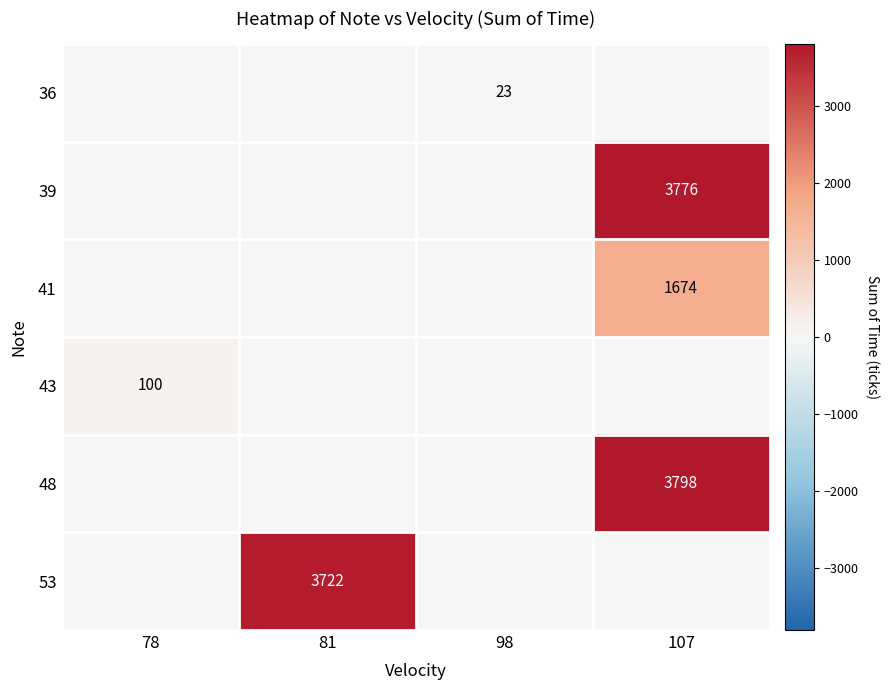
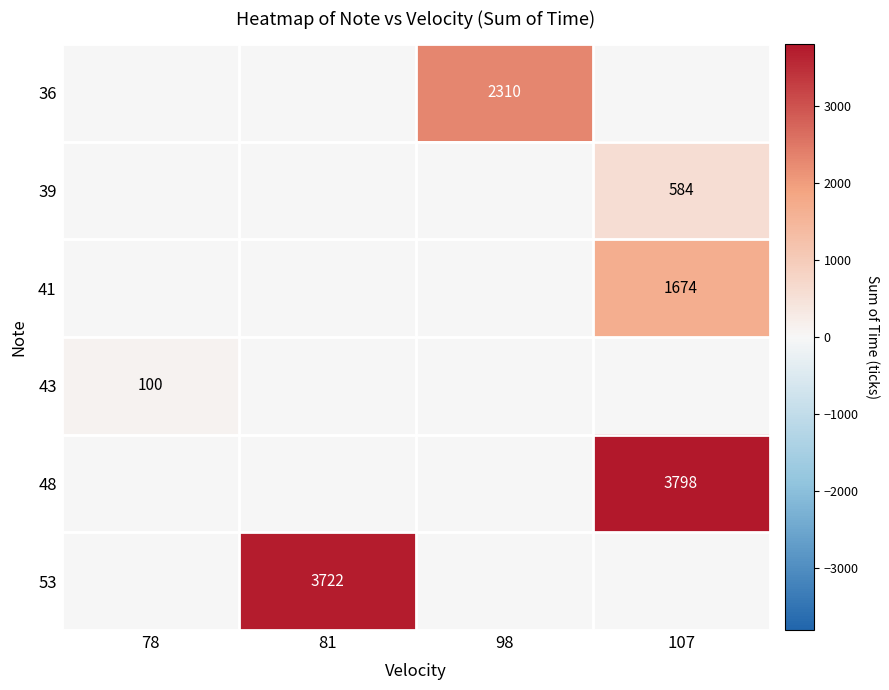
36, 98: 23 -> 2310
39, 107: 3776 -> 584
